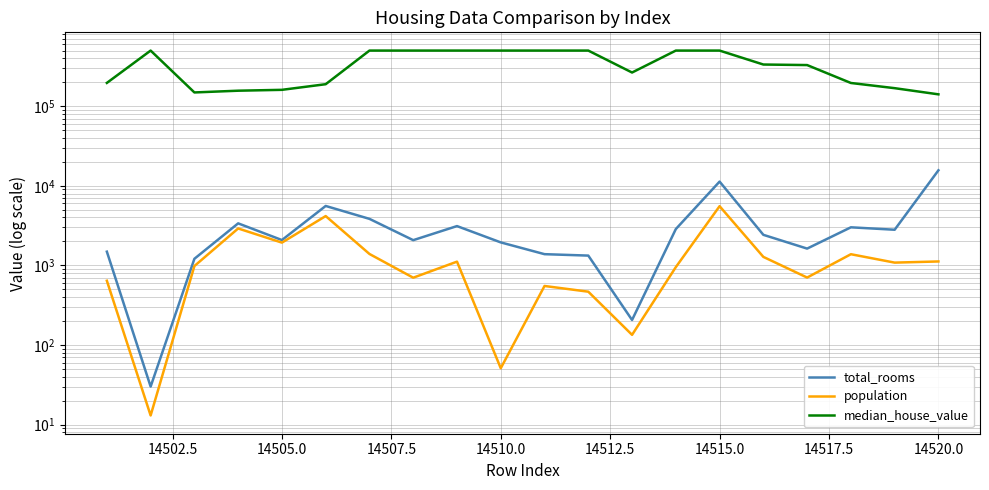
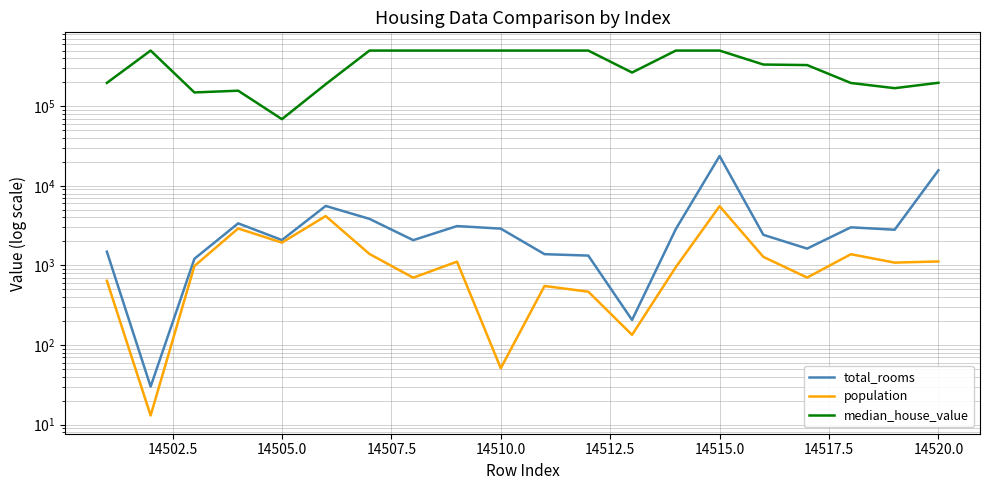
median_house_value, 14505.0: 160000 -> 70000
total_rooms, 14510.0: 1900 -> 2900
total_rooms, 14515.0: 11000 -> 24000
median_house_value, 14520.0: 140000 -> 200000
